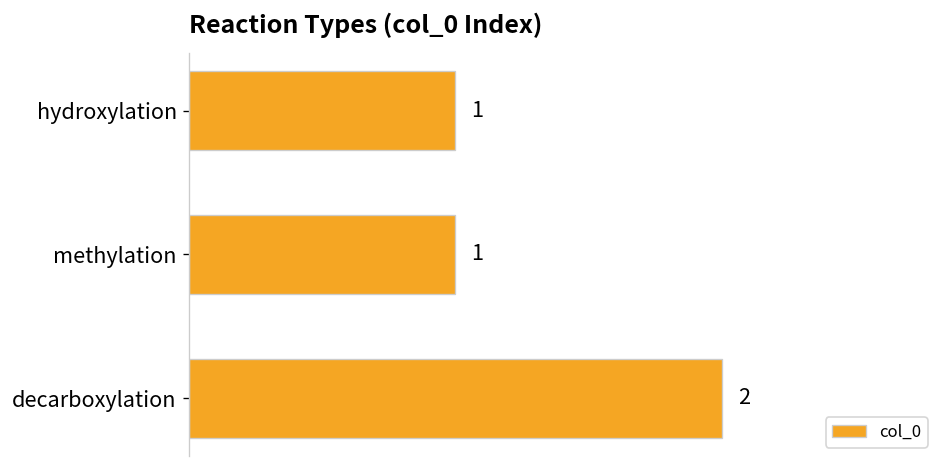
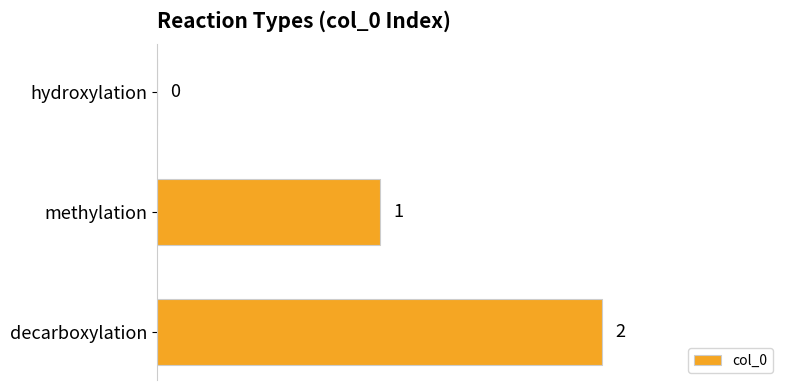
hydroxylation: 1 -> 0
